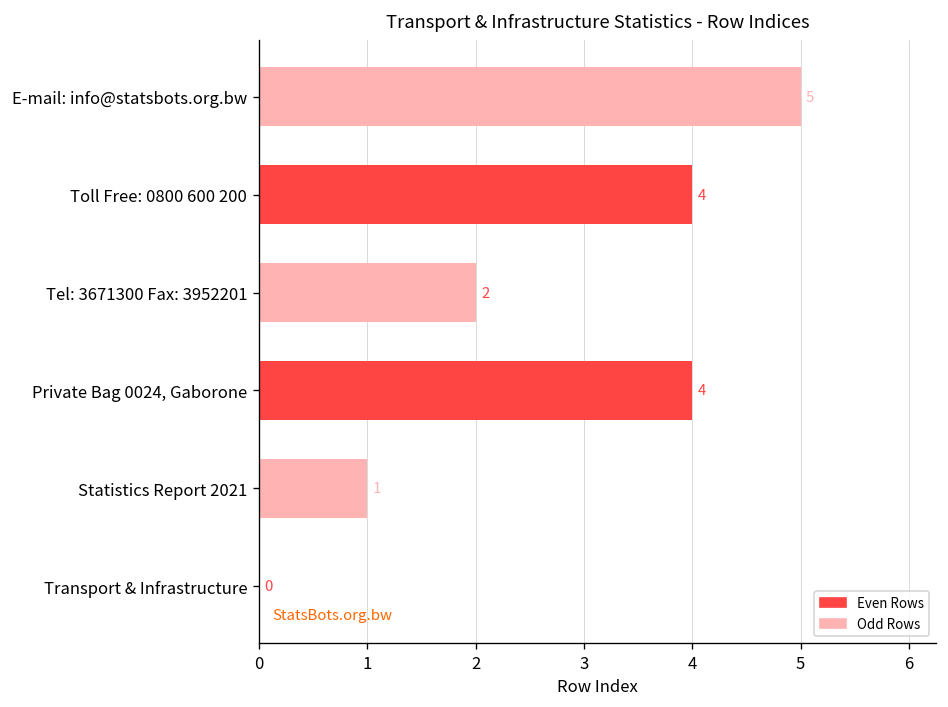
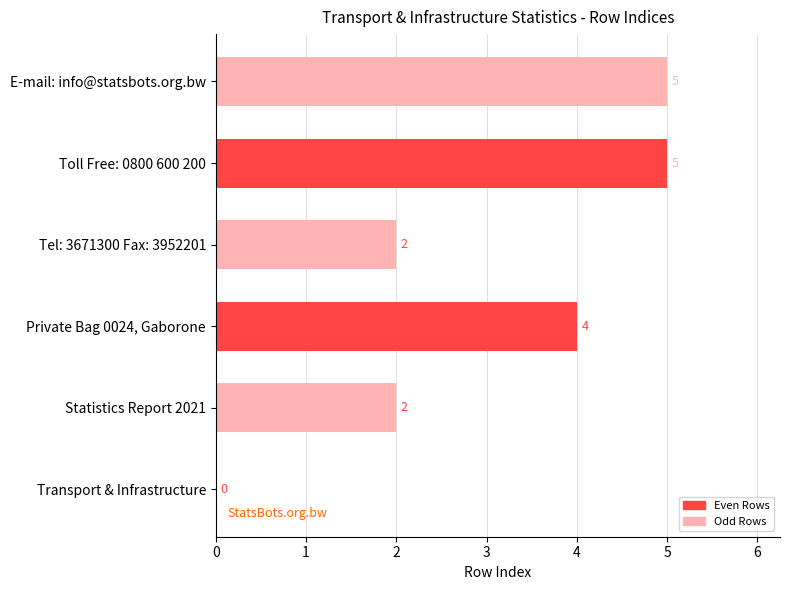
Toll Free: 0800 600 200: 4 -> 5
Statistics Report 2021: 1 -> 2
